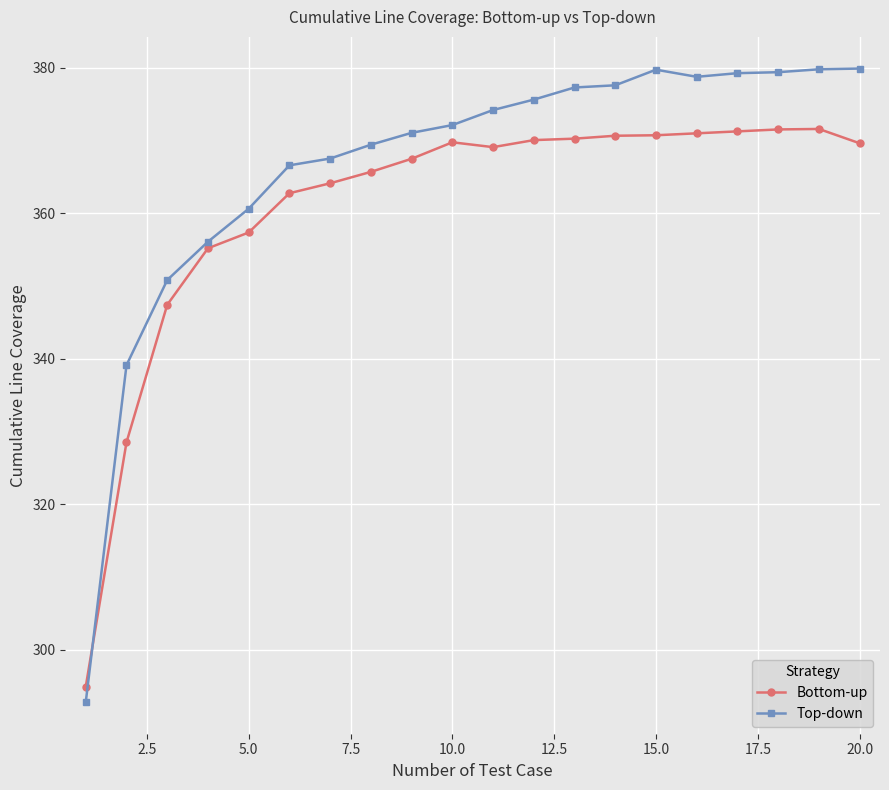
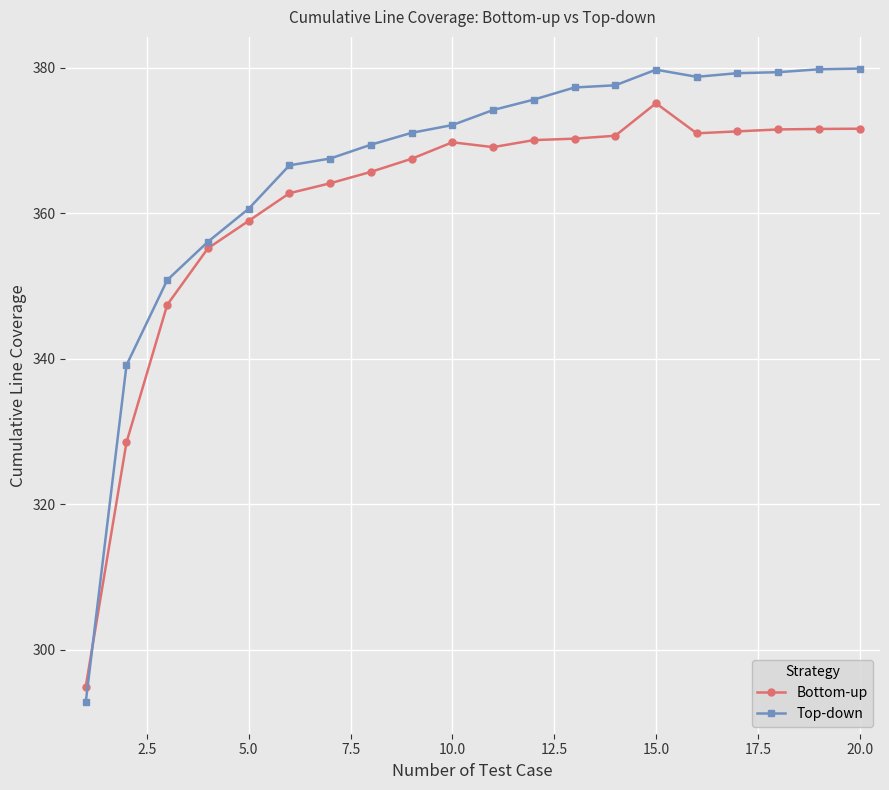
Bottom-up, 5.0: 357 -> 359
Bottom-up, 15.0: 371 -> 375
Bottom-up, 20.0: 370 -> 372
